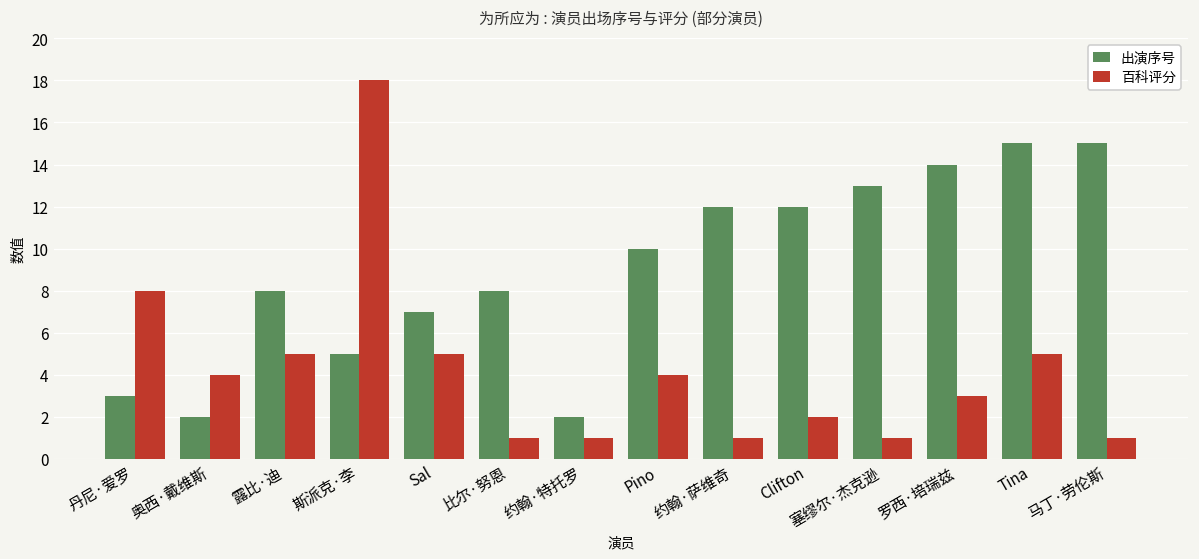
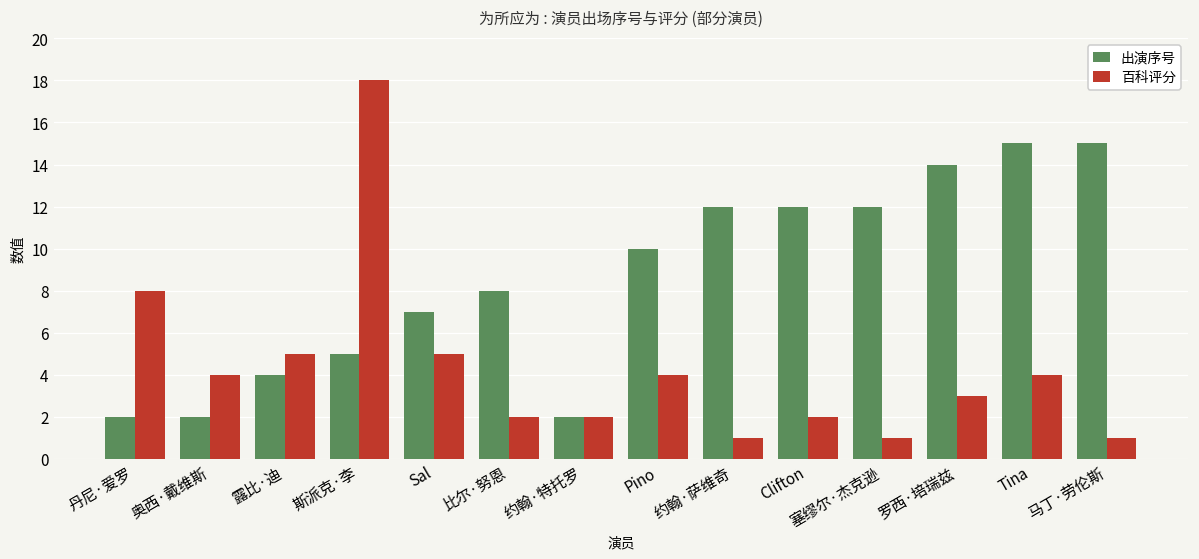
出演序号, 丹尼·爱罗: 3 -> 2
出演序号, 露比·迪: 8 -> 4
百科评分, 比尔·努恩: 1 -> 2
百科评分, 约翰·特托罗: 1 -> 2
出演序号, 塞缪尔·杰克逊: 13 -> 12
百科评分, Tina: 5 -> 4
